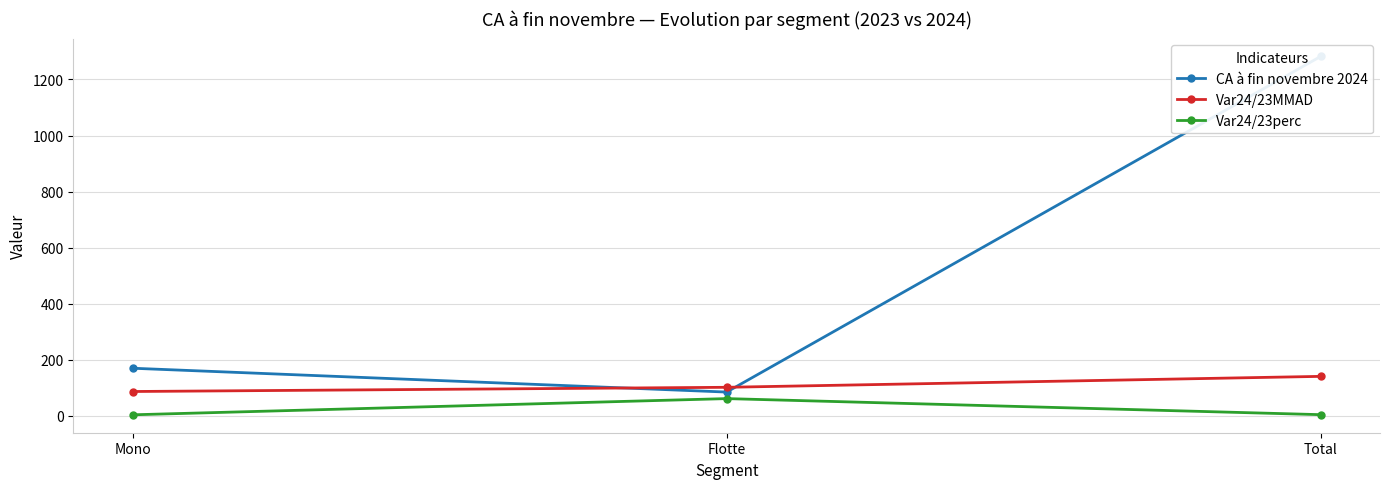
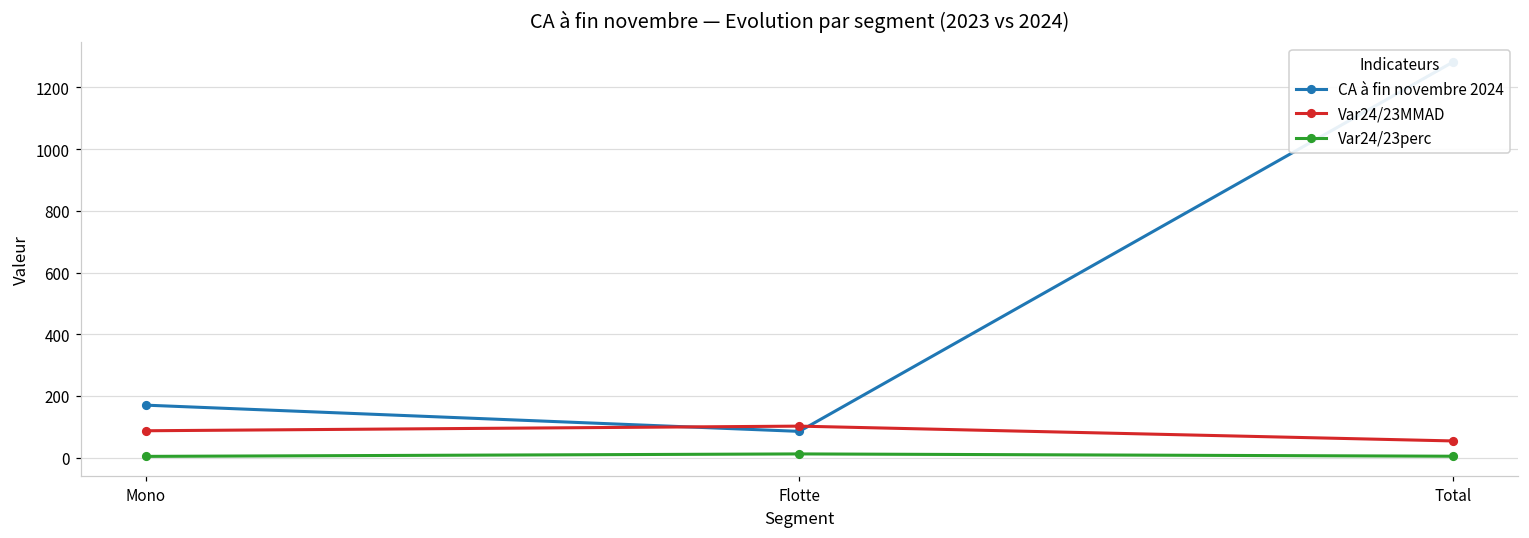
Var24/23perc, Flotte: 60 -> 10
Var24/23MMAD, Total: 140 -> 50
